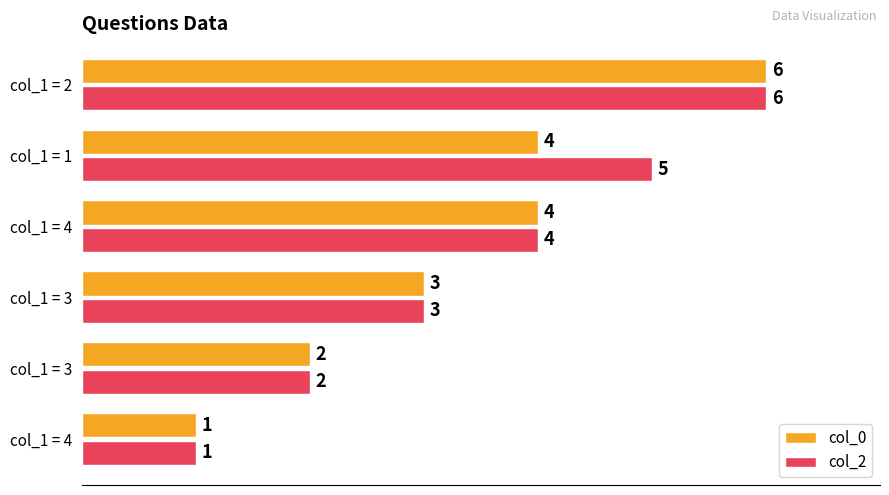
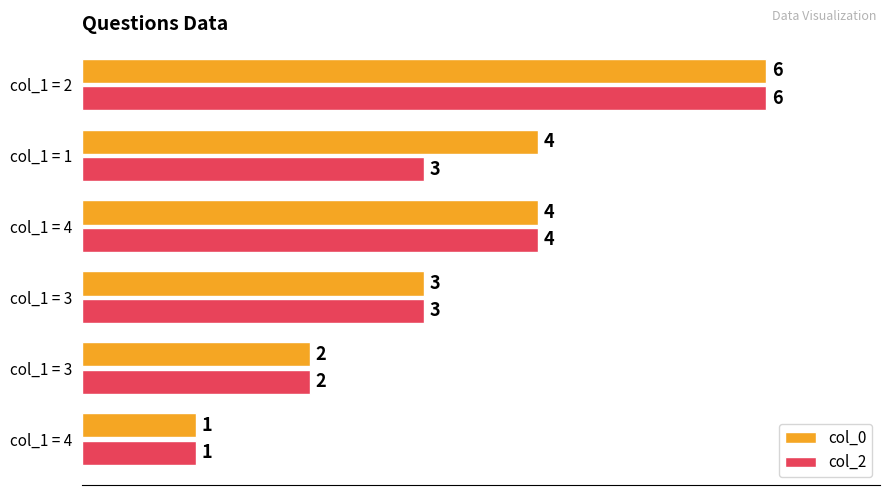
col_2, col_1 = 1: 5 -> 3
